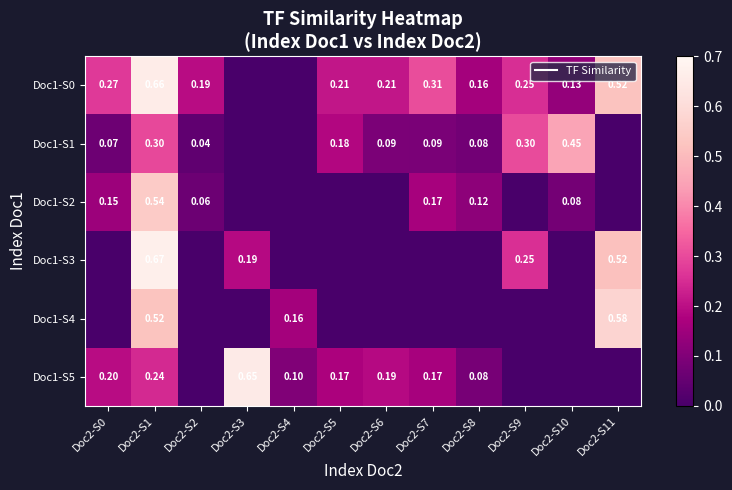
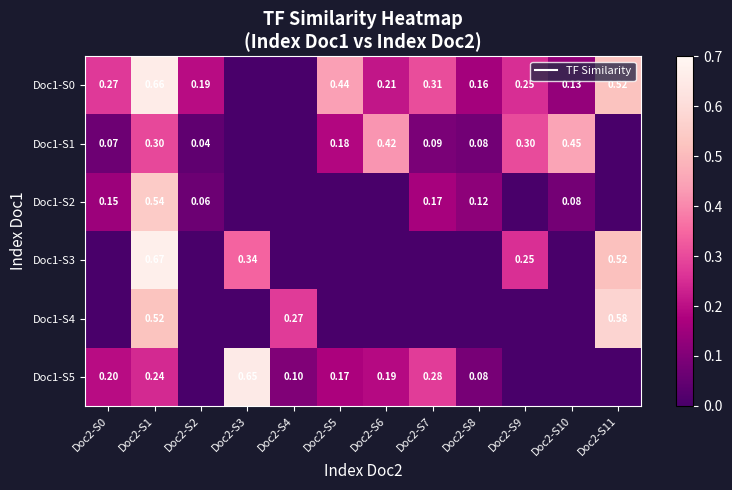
Doc1-S0, Doc2-S5: 0.21 -> 0.44
Doc1-S1, Doc2-S6: 0.09 -> 0.42
Doc1-S3, Doc2-S3: 0.19 -> 0.34
Doc1-S4, Doc2-S4: 0.16 -> 0.27
Doc1-S5, Doc2-S7: 0.17 -> 0.28
